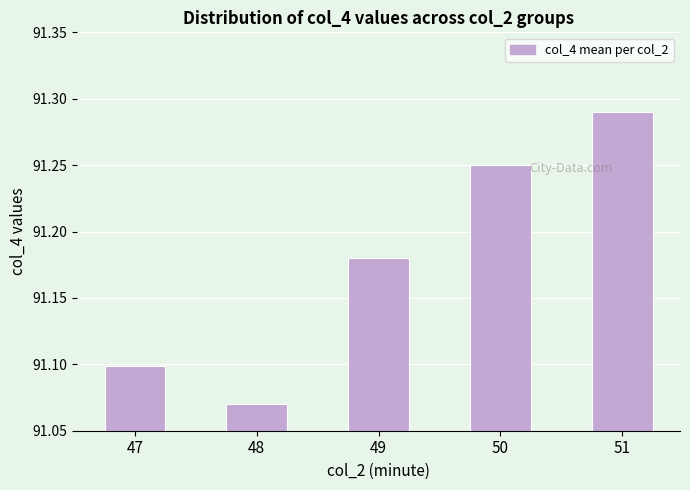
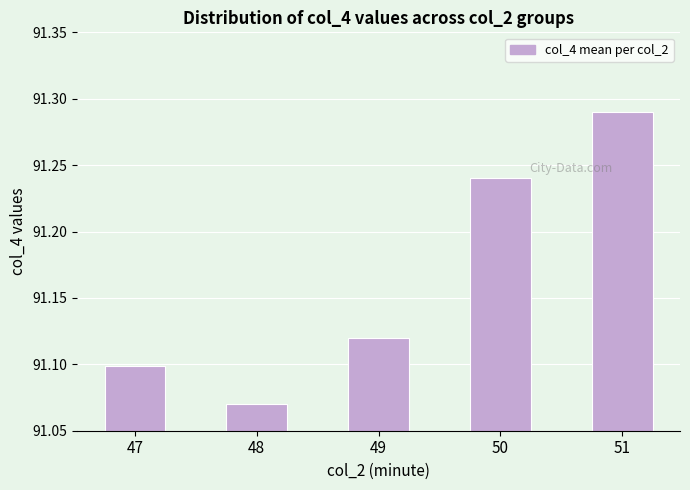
49: 91.18 -> 91.12
50: 91.25 -> 91.24
